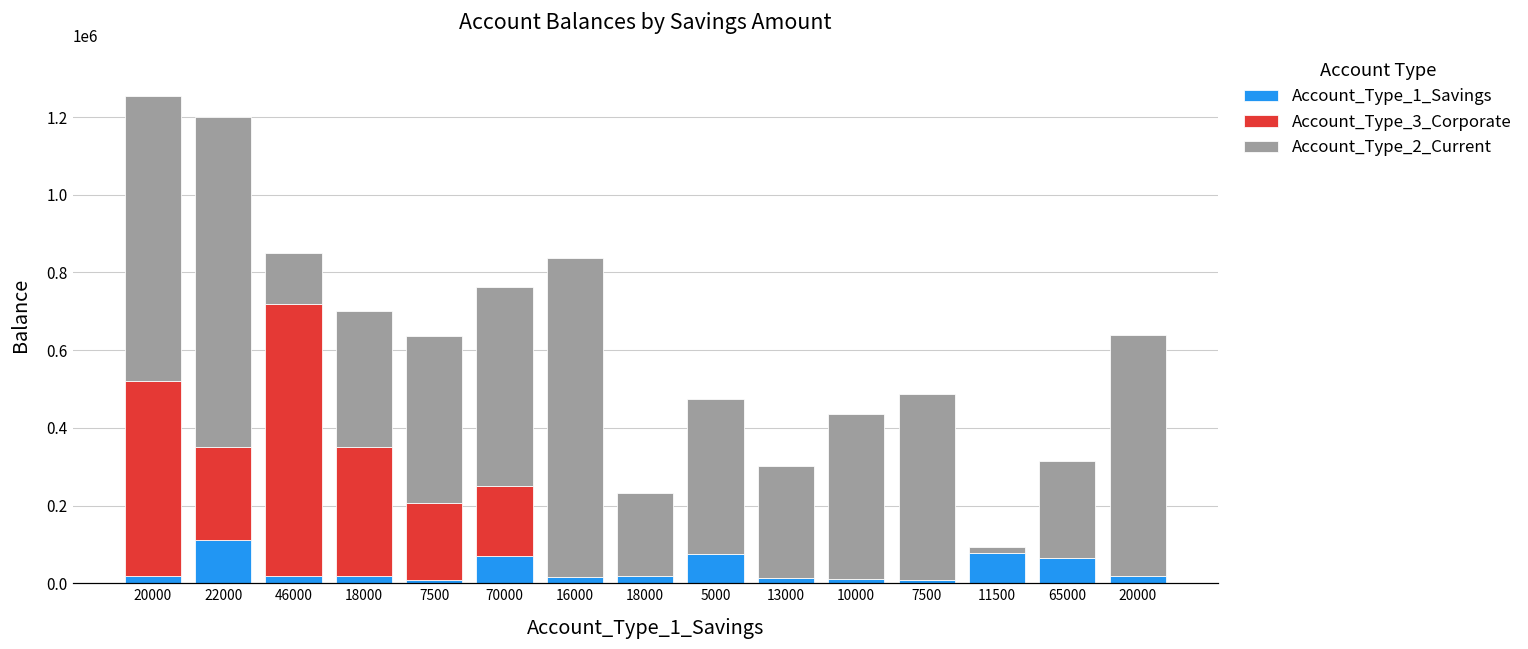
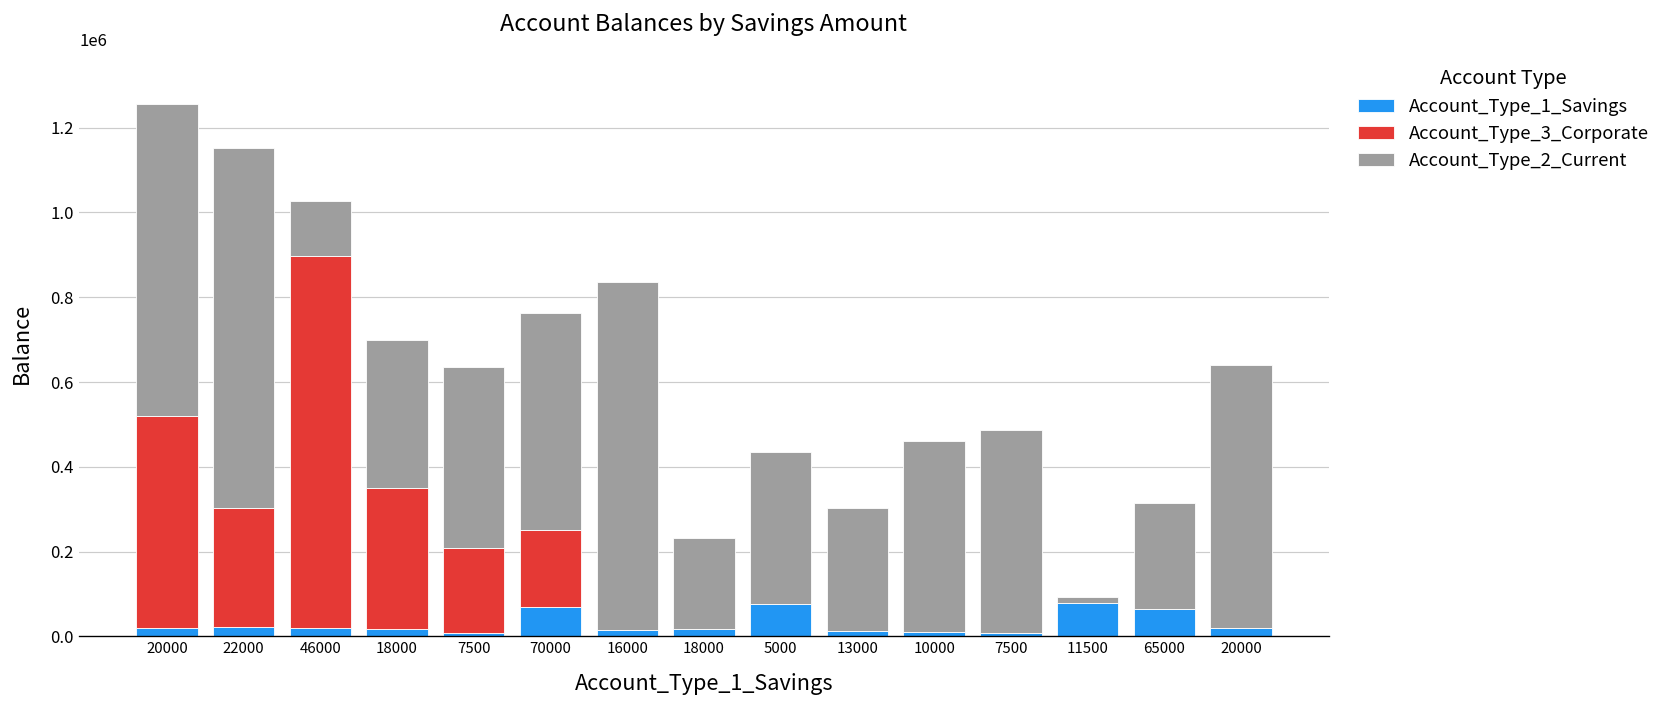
Account_Type_1_Savings, 22000: 110000 -> 20000
Account_Type_3_Corporate, 22000: 240000 -> 280000
Account_Type_3_Corporate, 46000: 700000 -> 880000
Account_Type_2_Current, 5000: 400000 -> 360000
Account_Type_2_Current, 10000: 430000 -> 450000
